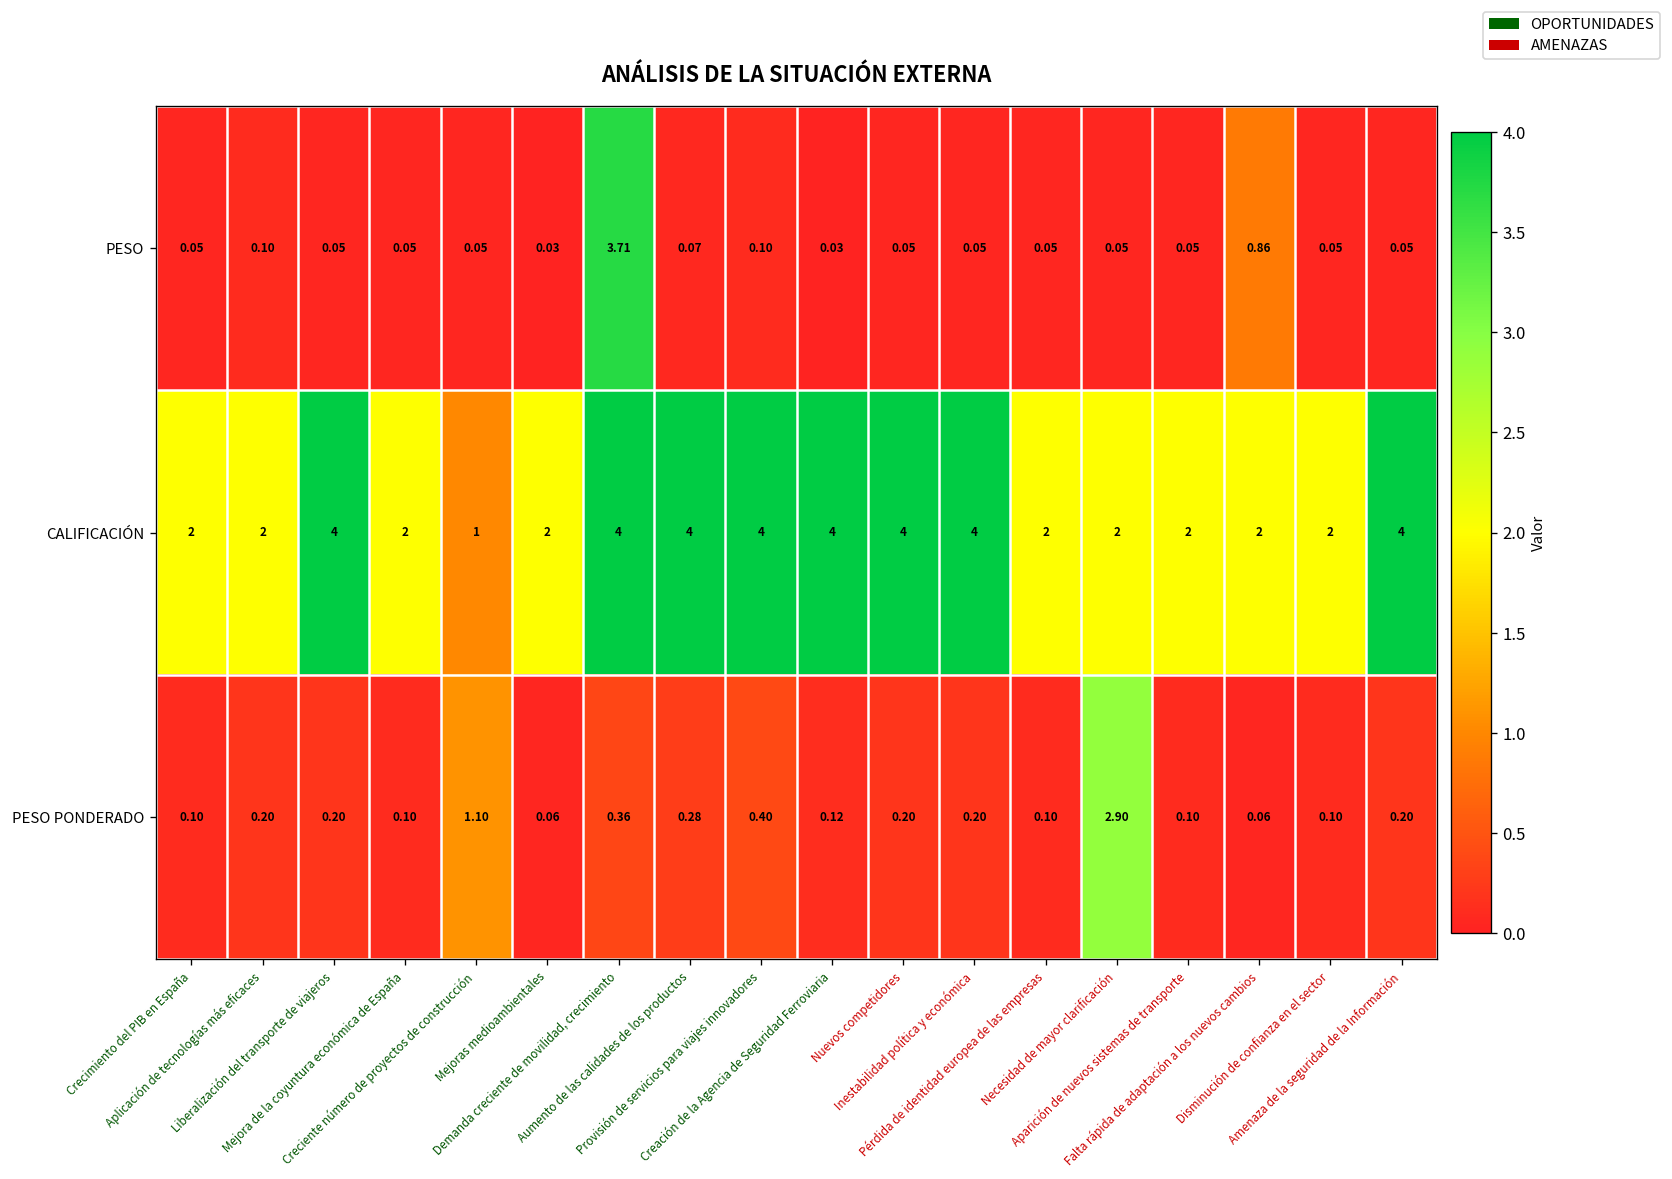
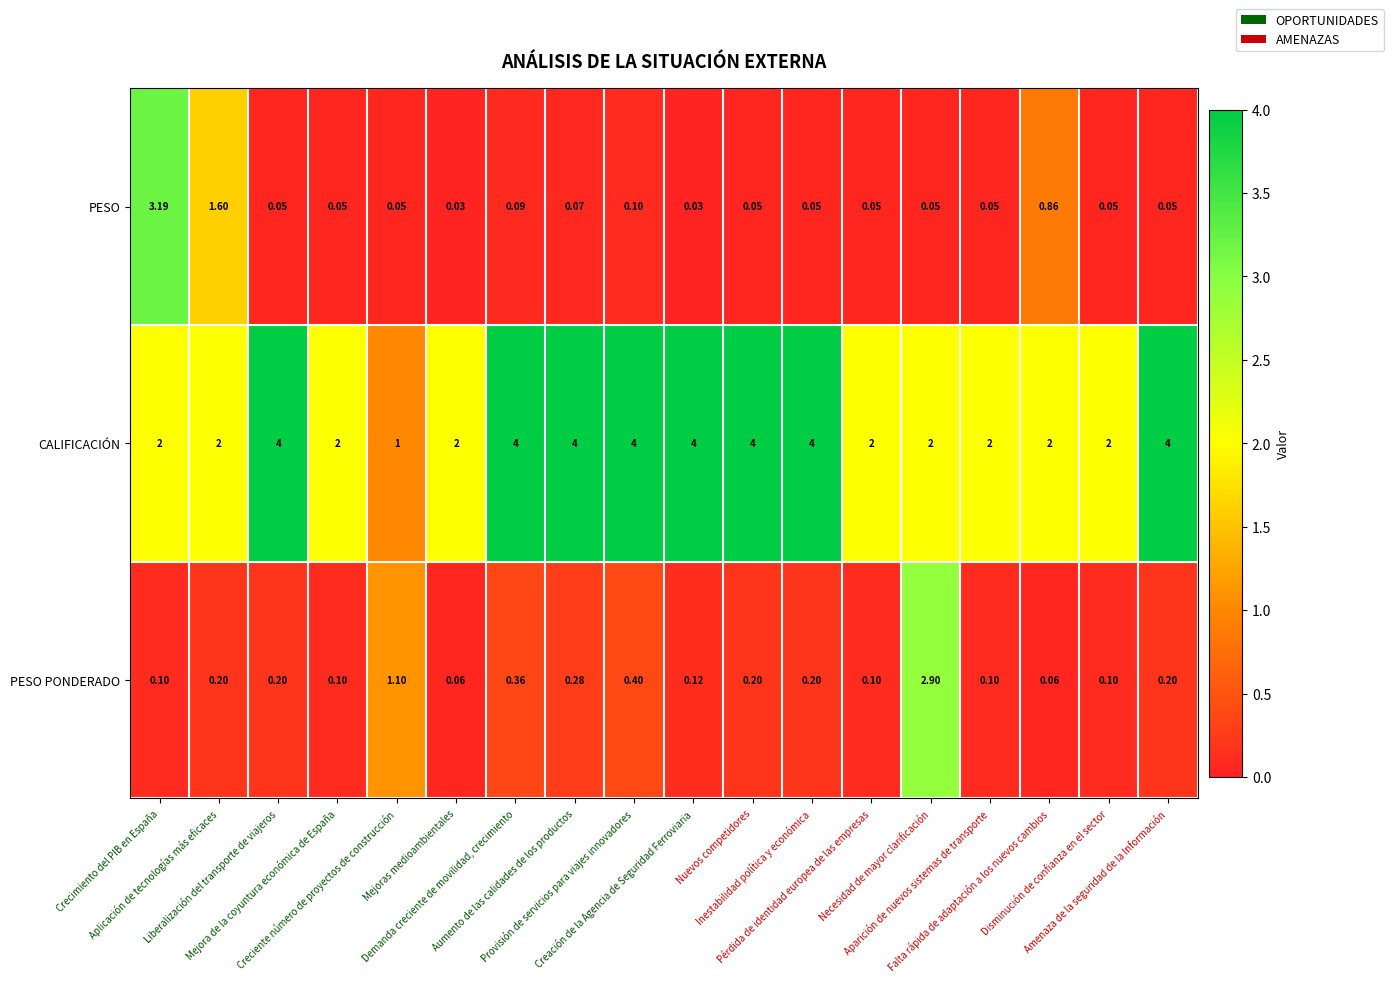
PESO, Crecimiento del PIB en España: 0.05 -> 3.19
PESO, Aplicación de tecnologías más eficaces: 0.10 -> 1.60
PESO, Demanda creciente de movilidad, crecimiento: 3.71 -> 0.09
